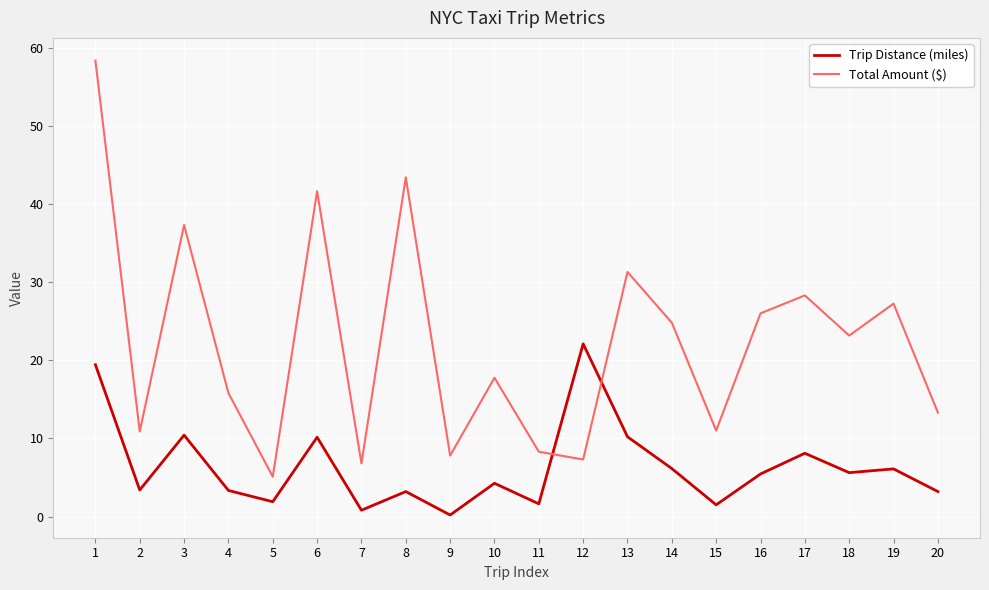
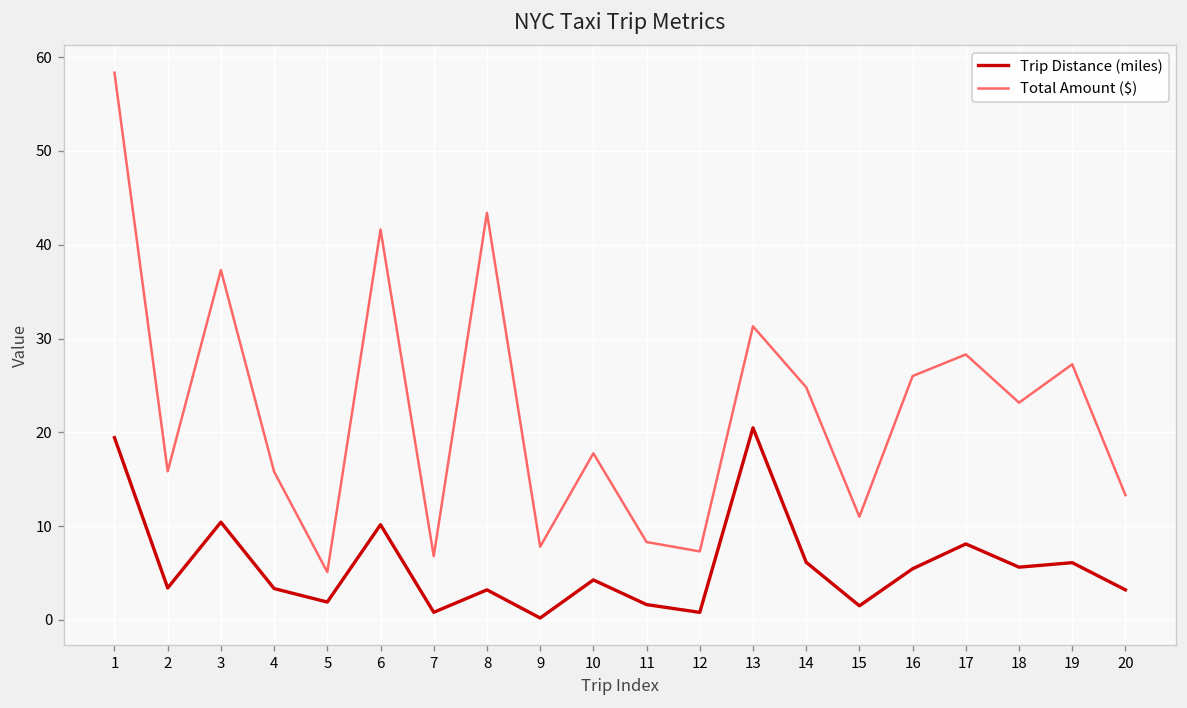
Total Amount ($), 2: 11 -> 16
Trip Distance (miles), 12: 22 -> 1
Trip Distance (miles), 13: 10 -> 20
